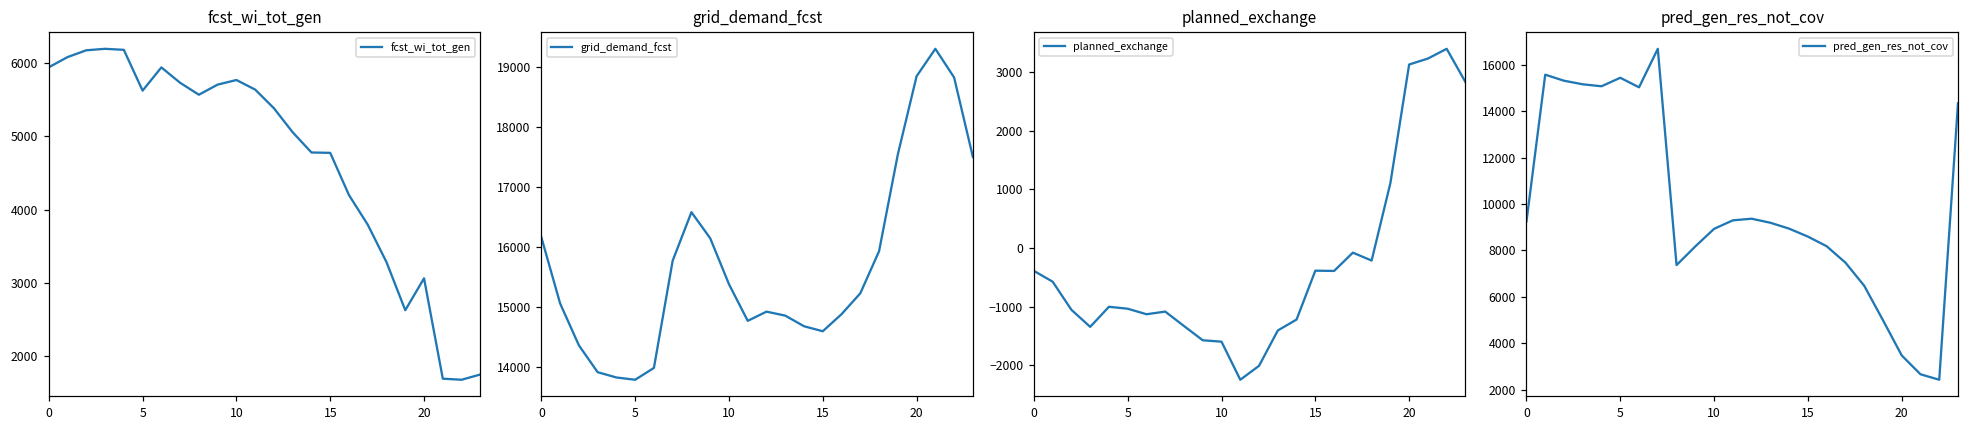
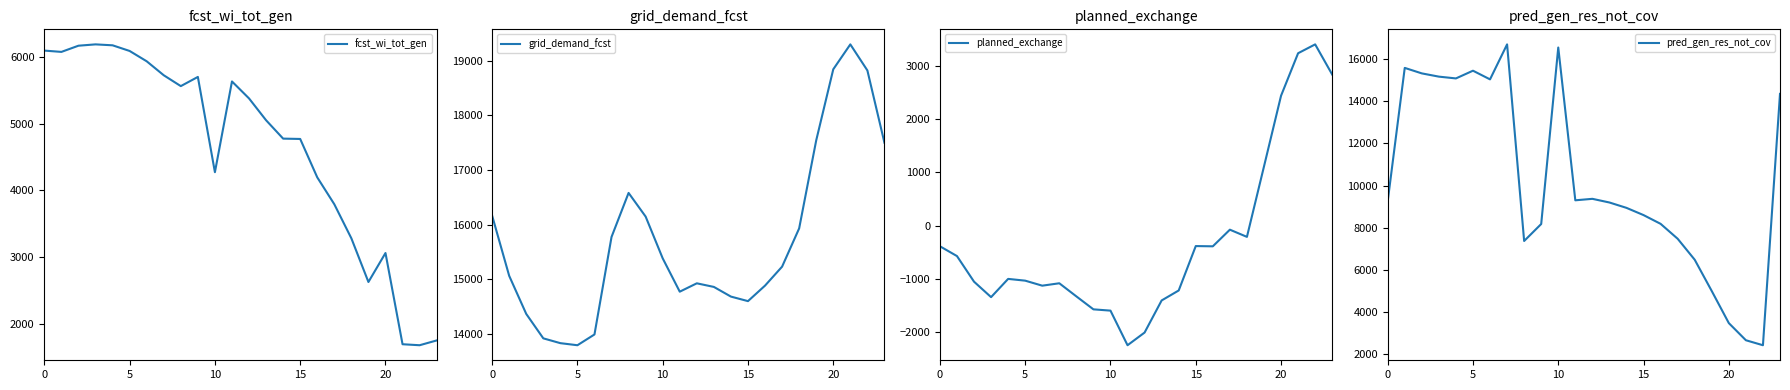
fcst_wi_tot_gen, 0: 5900 -> 6100
fcst_wi_tot_gen, 5: 5600 -> 6100
fcst_wi_tot_gen, 10: 5800 -> 4300
planned_exchange, 20: 3100 -> 2400
pred_gen_res_not_cov, 10: 8900 -> 16600
